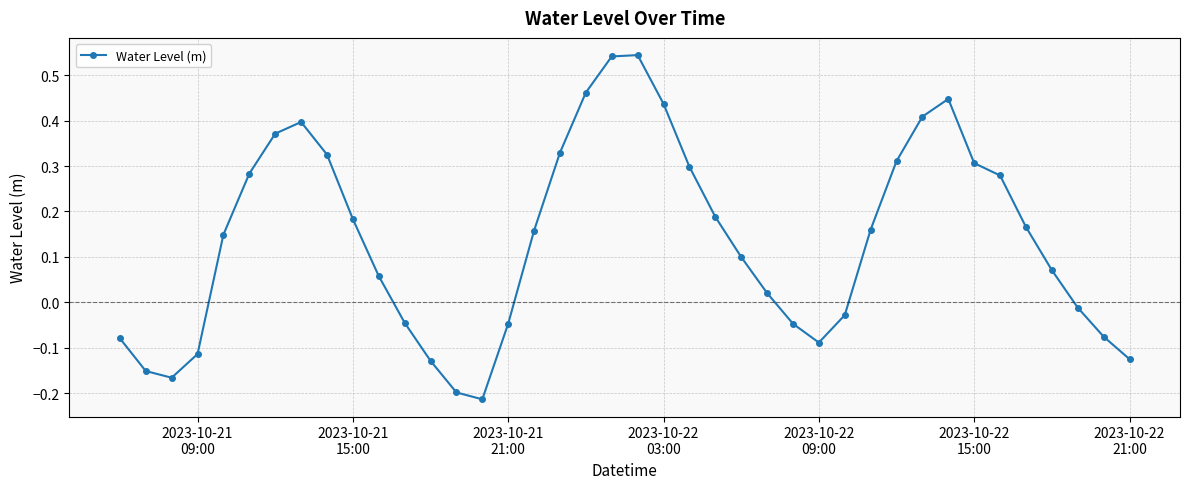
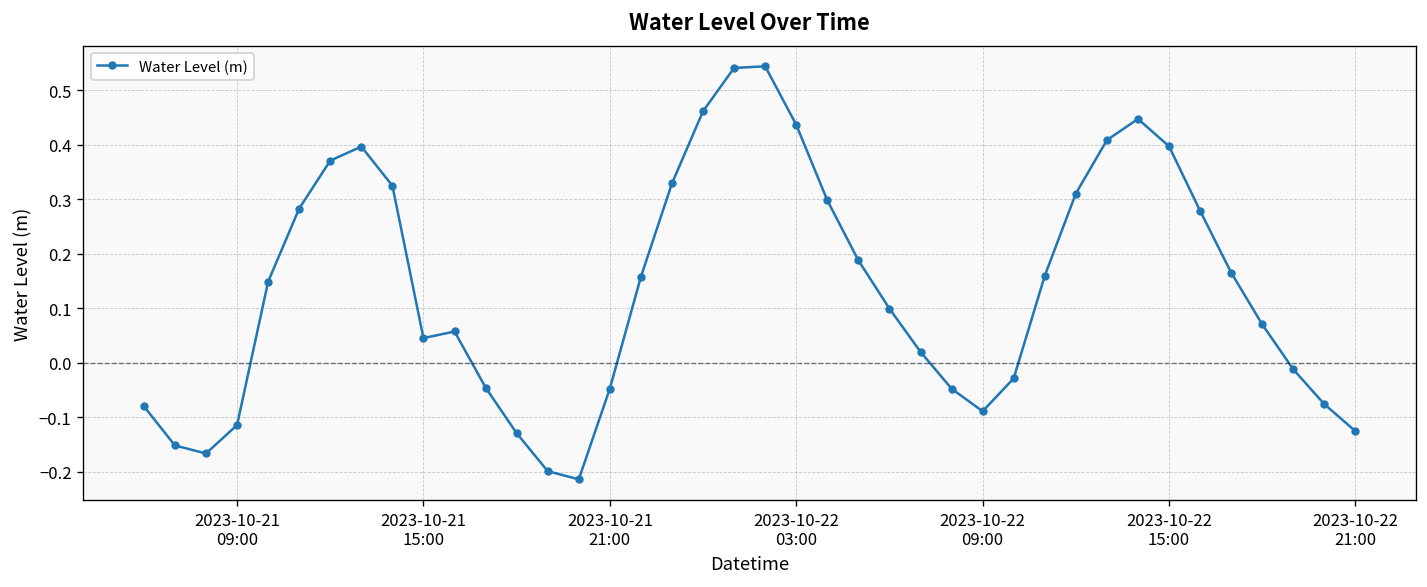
2023-10-21 15:00: 0.18 -> 0.05
2023-10-22 15:00: 0.31 -> 0.40
